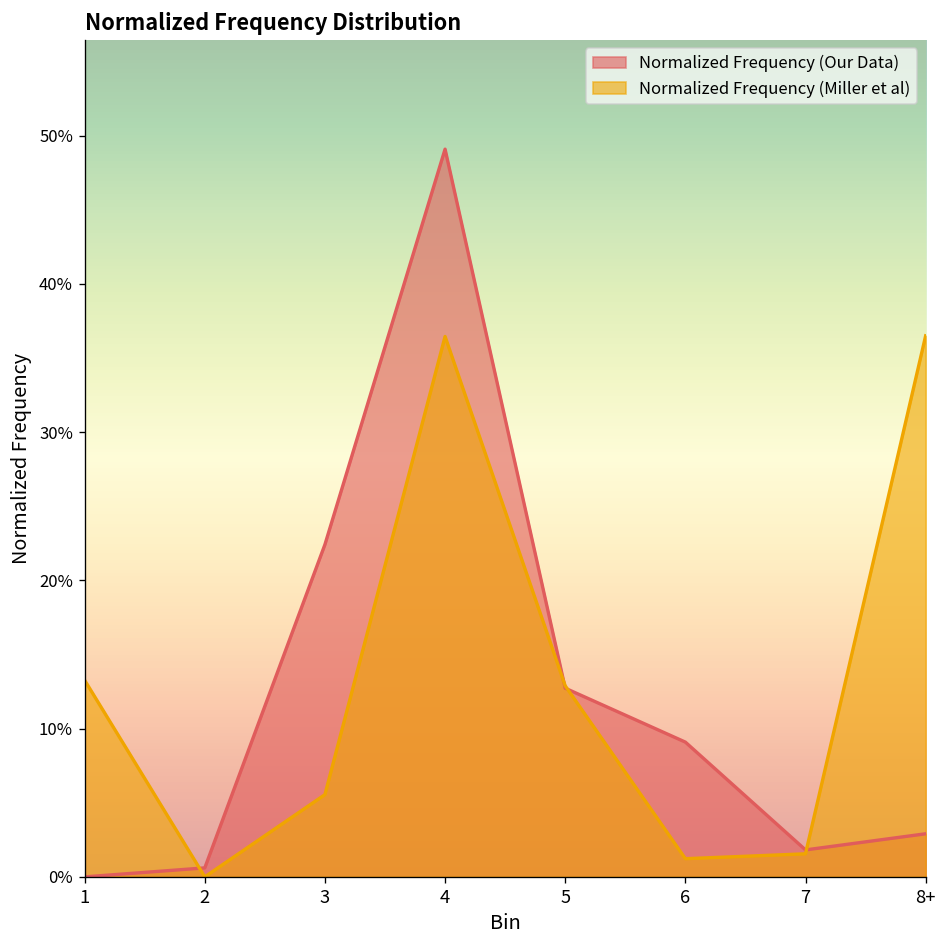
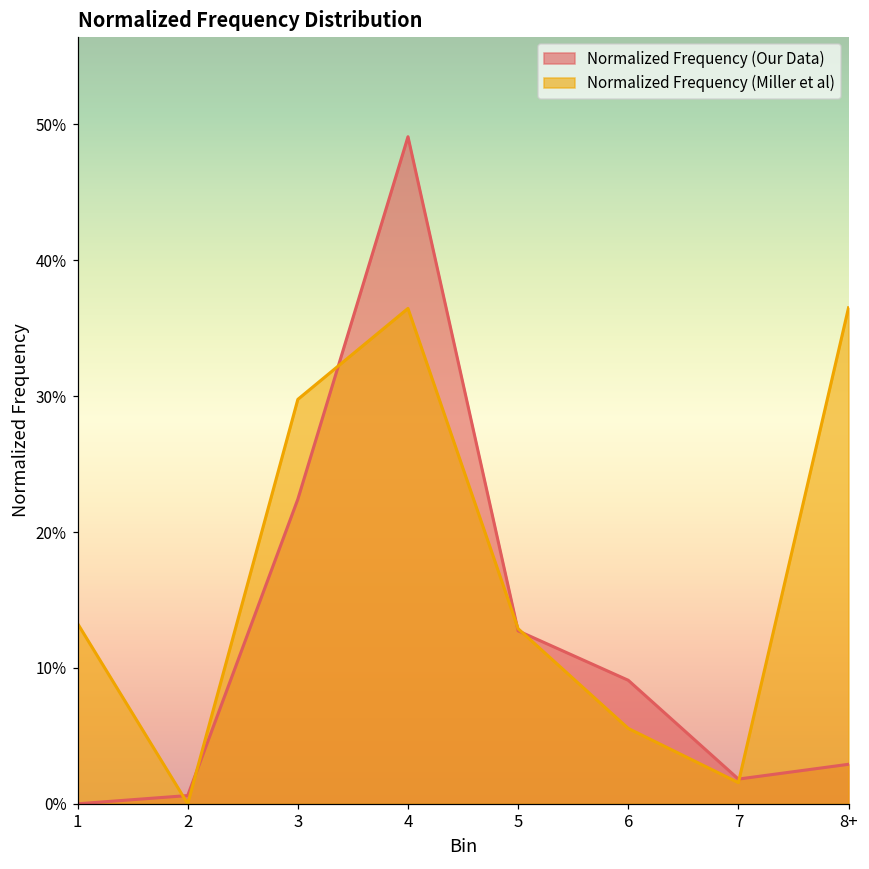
Normalized Frequency (Miller et al), 3: 5.5% -> 29.8%
Normalized Frequency (Miller et al), 6: 1.2% -> 5.5%
